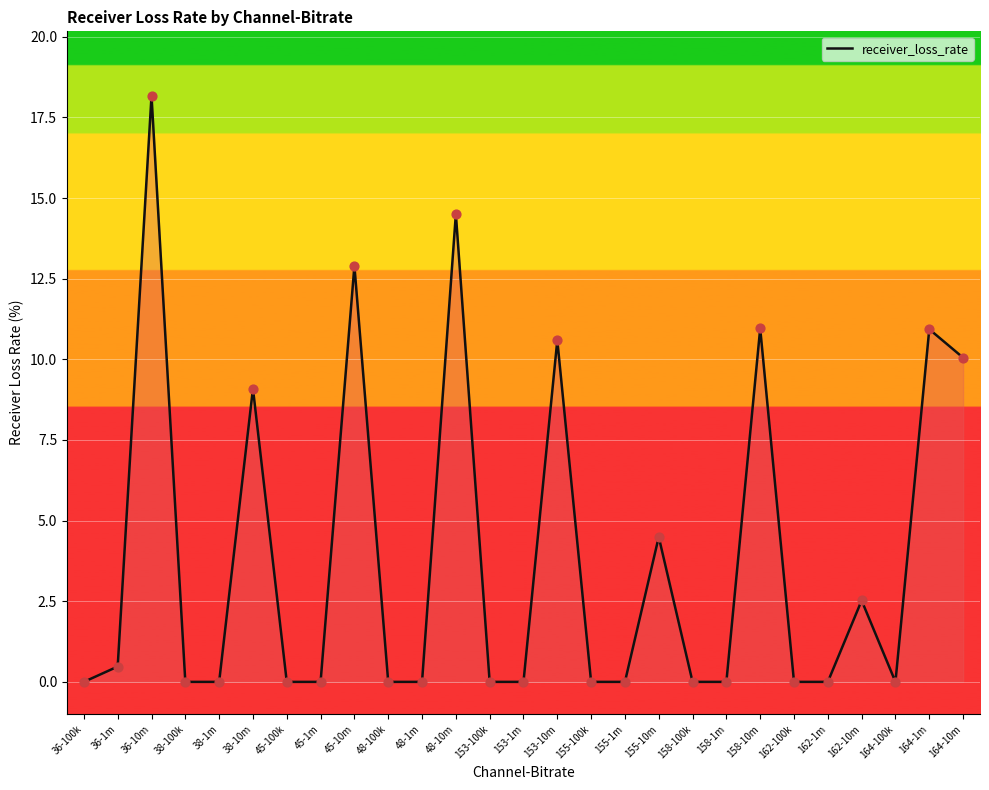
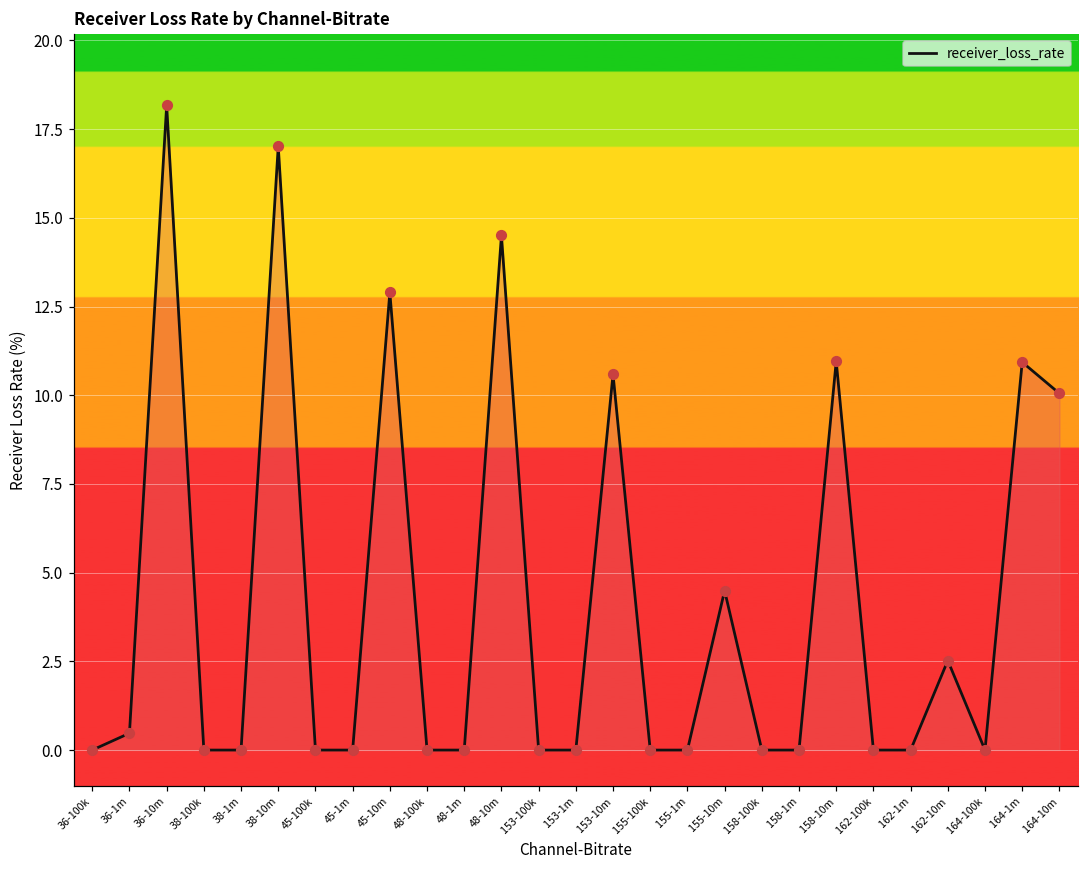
38-10m: 9.1 -> 17.0
